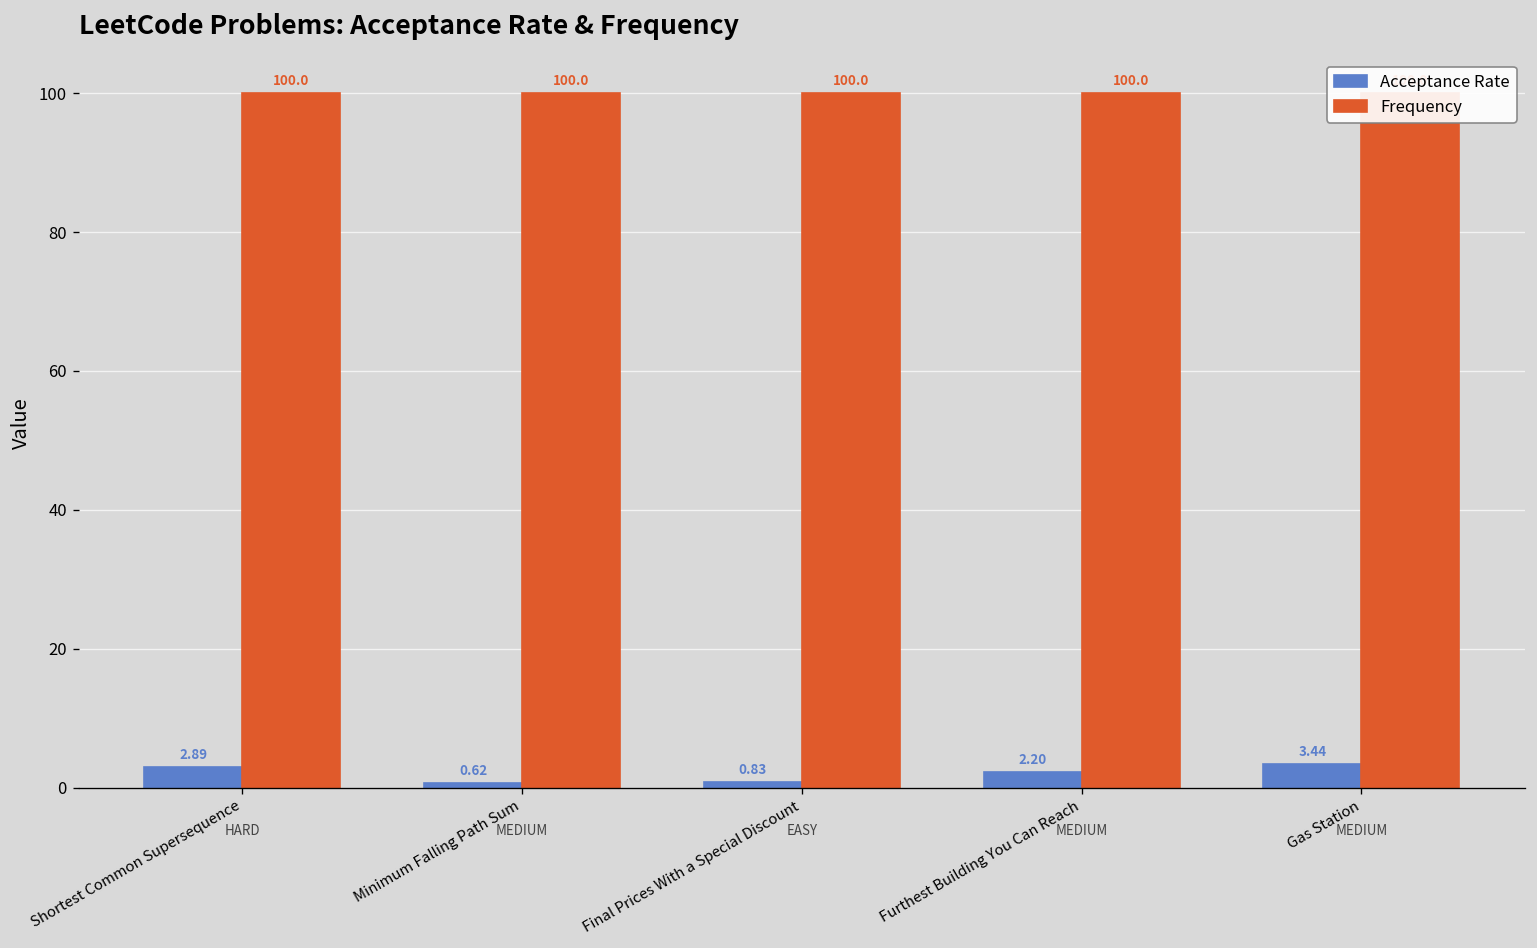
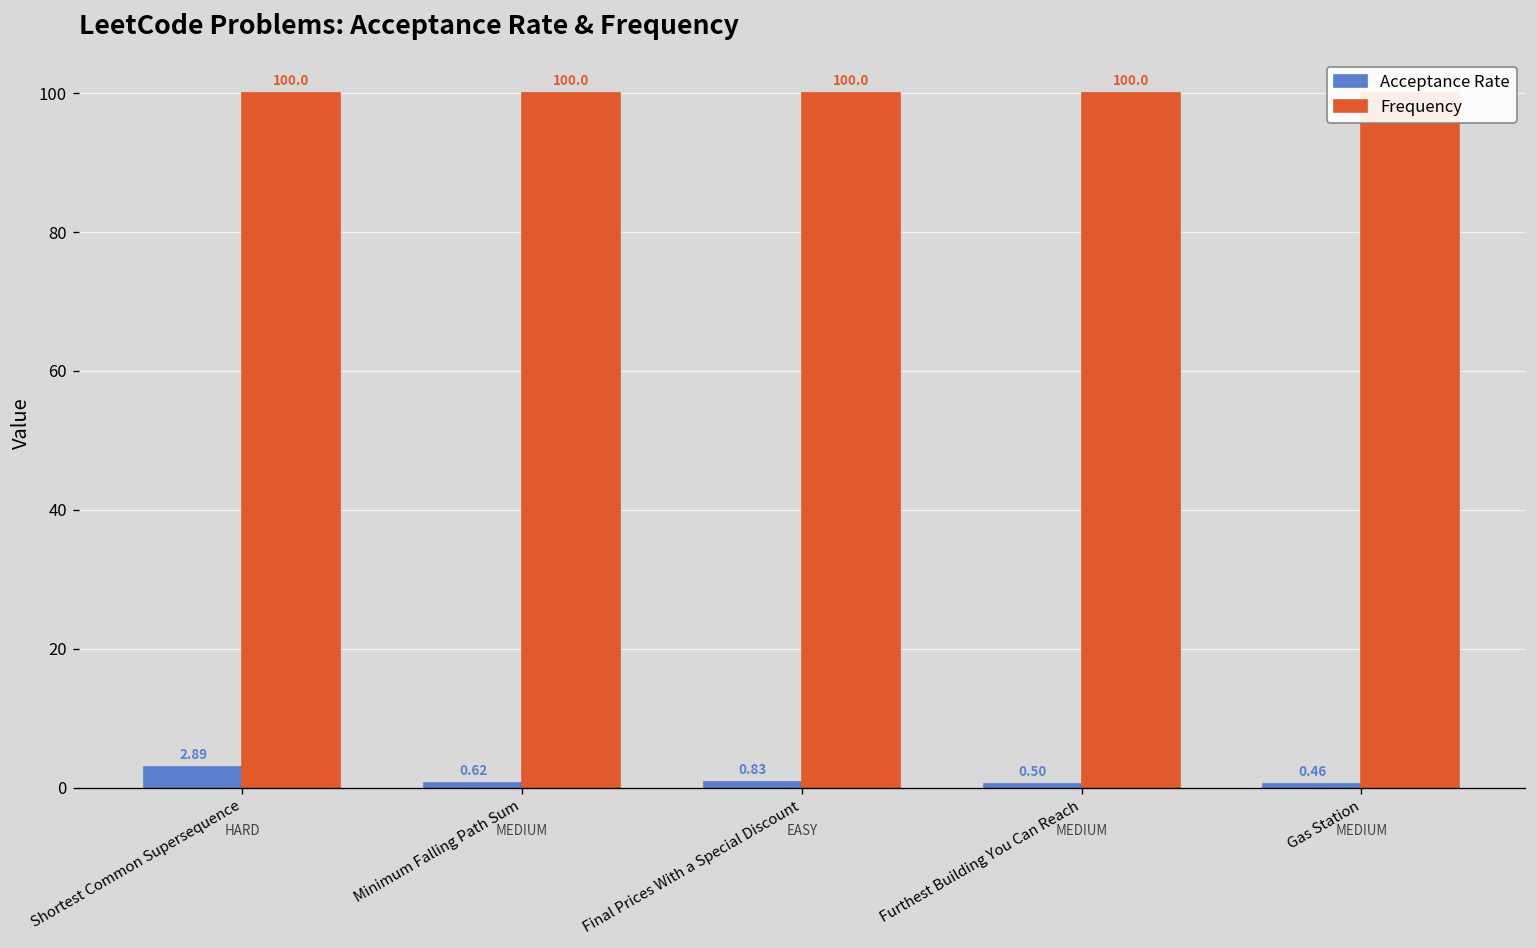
Acceptance Rate, Furthest Building You Can Reach: 2.20 -> 0.50
Acceptance Rate, Gas Station: 3.44 -> 0.46
